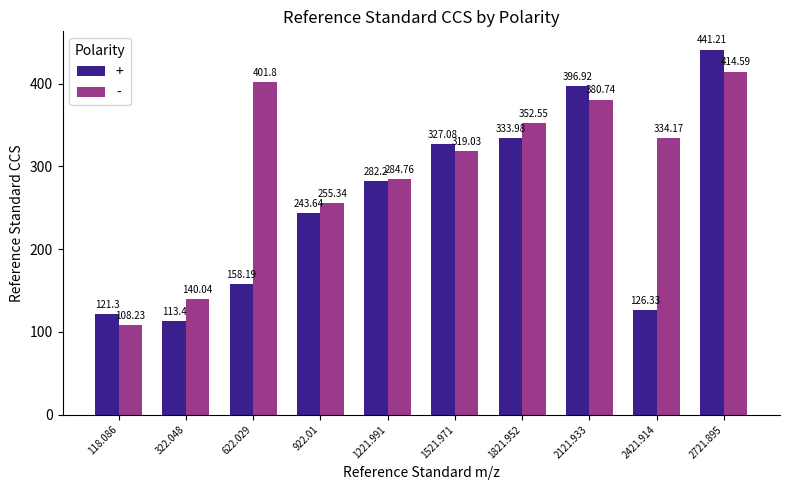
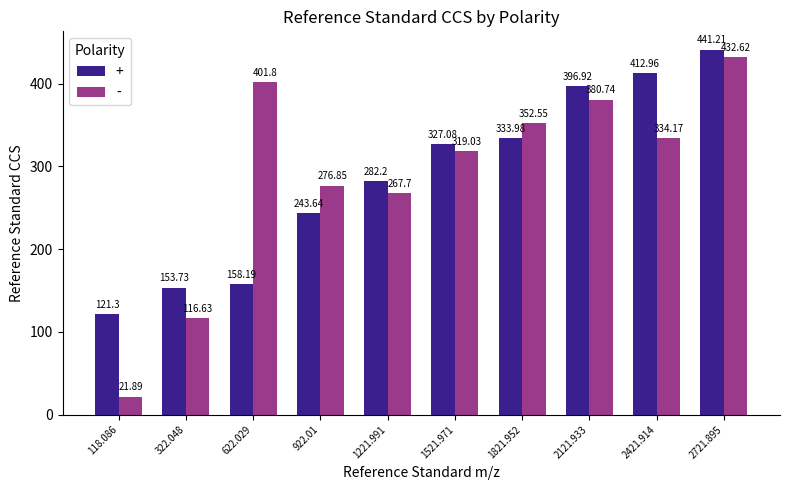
-, 118.086: 108.23 -> 21.89
+, 322.048: 113.4 -> 153.73
-, 322.048: 140.04 -> 116.63
-, 922.01: 255.34 -> 276.85
-, 1221.991: 284.76 -> 267.7
+, 2421.914: 126.33 -> 412.96
-, 2721.895: 414.59 -> 432.62
